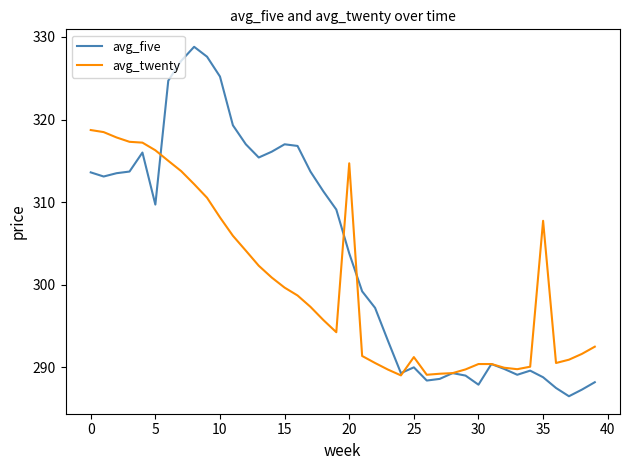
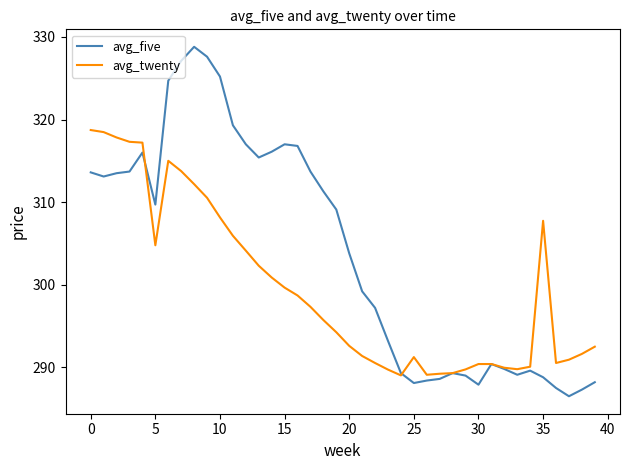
avg_twenty, 5: 316 -> 305
avg_twenty, 20: 315 -> 293
avg_five, 25: 290 -> 288
